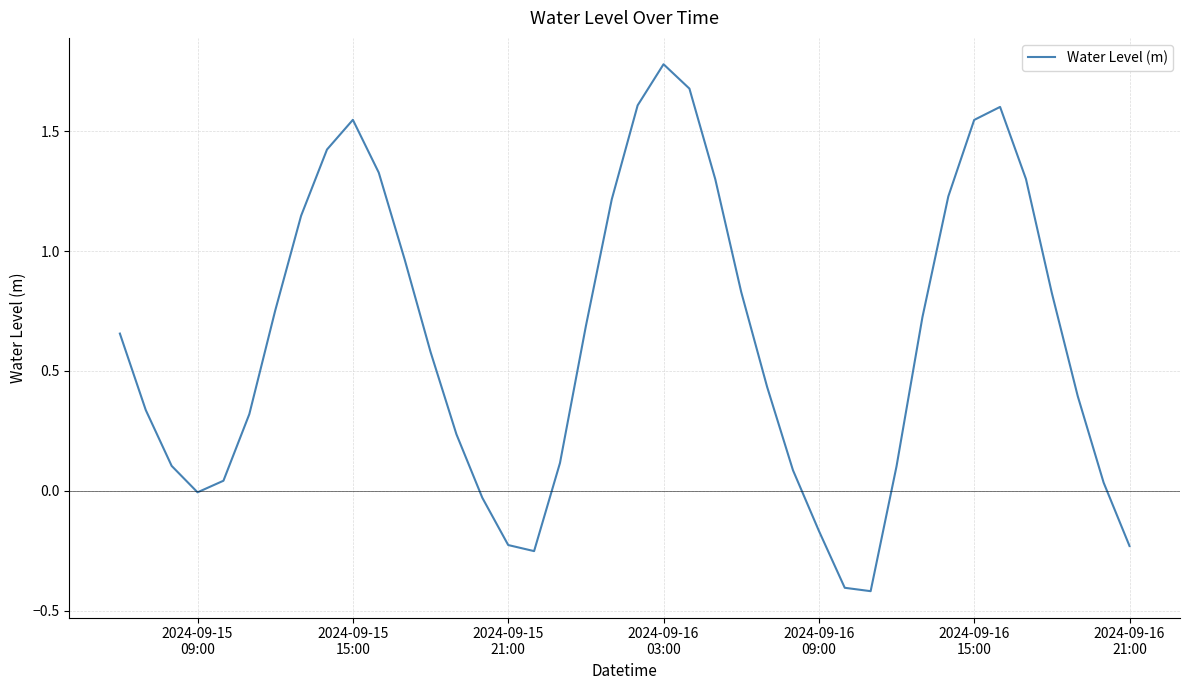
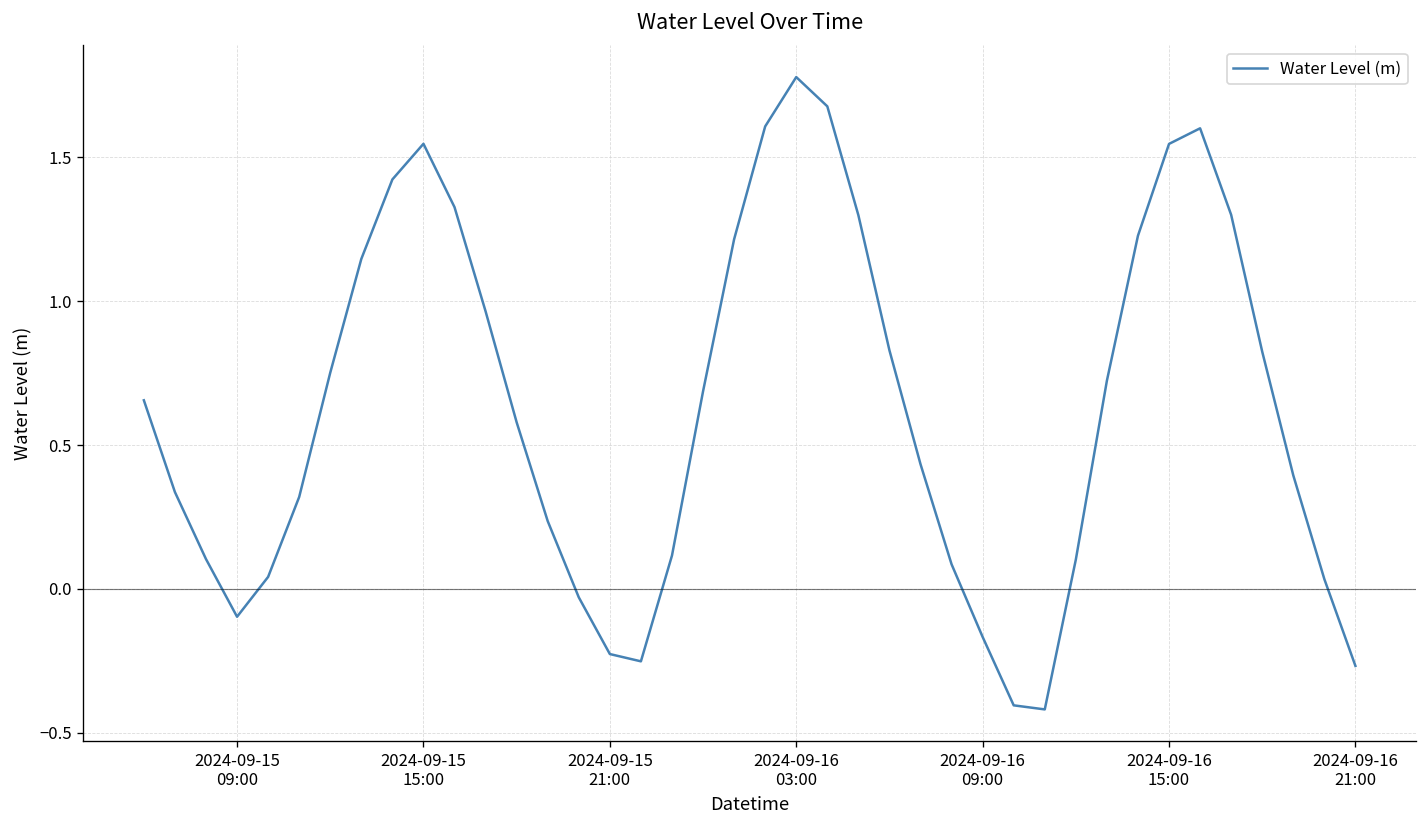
2024-09-15 09:00: -0.01 -> -0.10
2024-09-16 21:00: -0.23 -> -0.27
